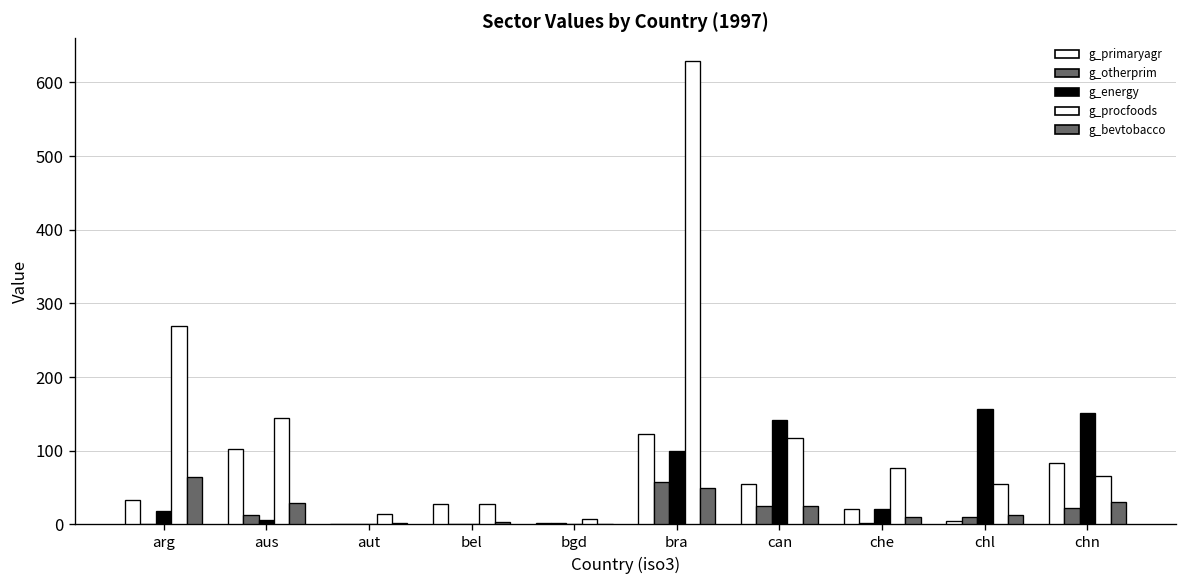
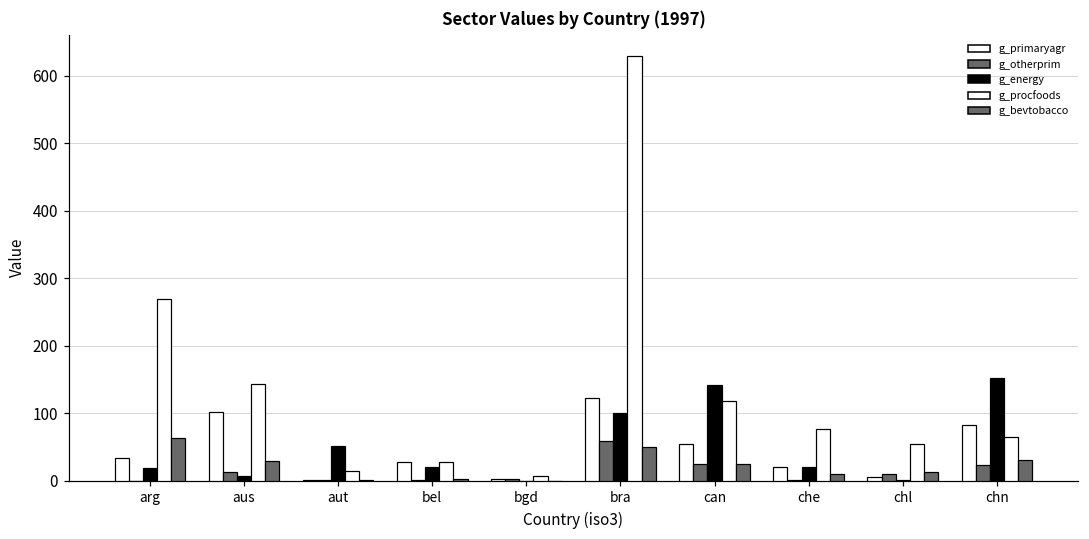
g_energy, aut: 0 -> 50
g_energy, bel: 0 -> 20
g_energy, chl: 160 -> 0
